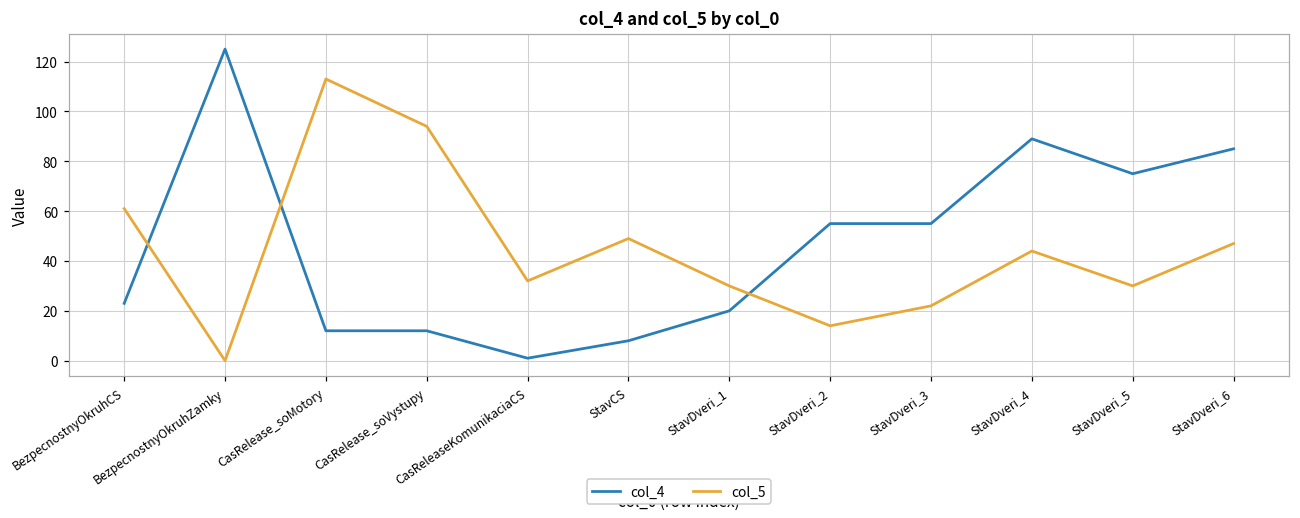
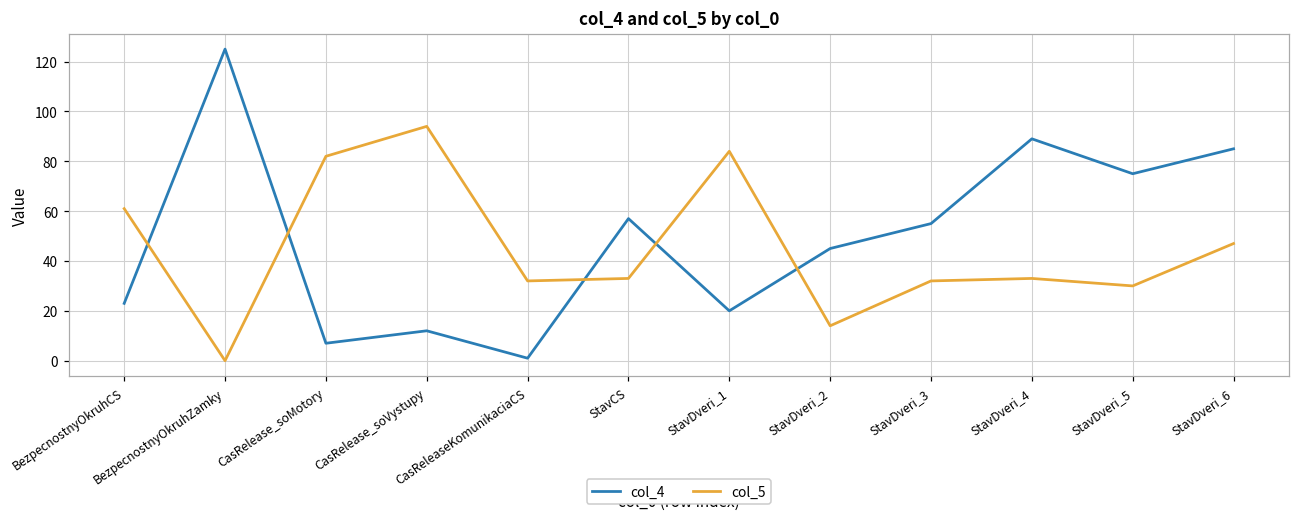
col_4, CasRelease_soMotory: 12 -> 7
col_5, CasRelease_soMotory: 113 -> 82
col_4, StavCS: 8 -> 57
col_5, StavCS: 49 -> 33
col_5, StavDveri_1: 30 -> 84
col_4, StavDveri_2: 55 -> 45
col_5, StavDveri_3: 22 -> 32
col_5, StavDveri_4: 44 -> 33
